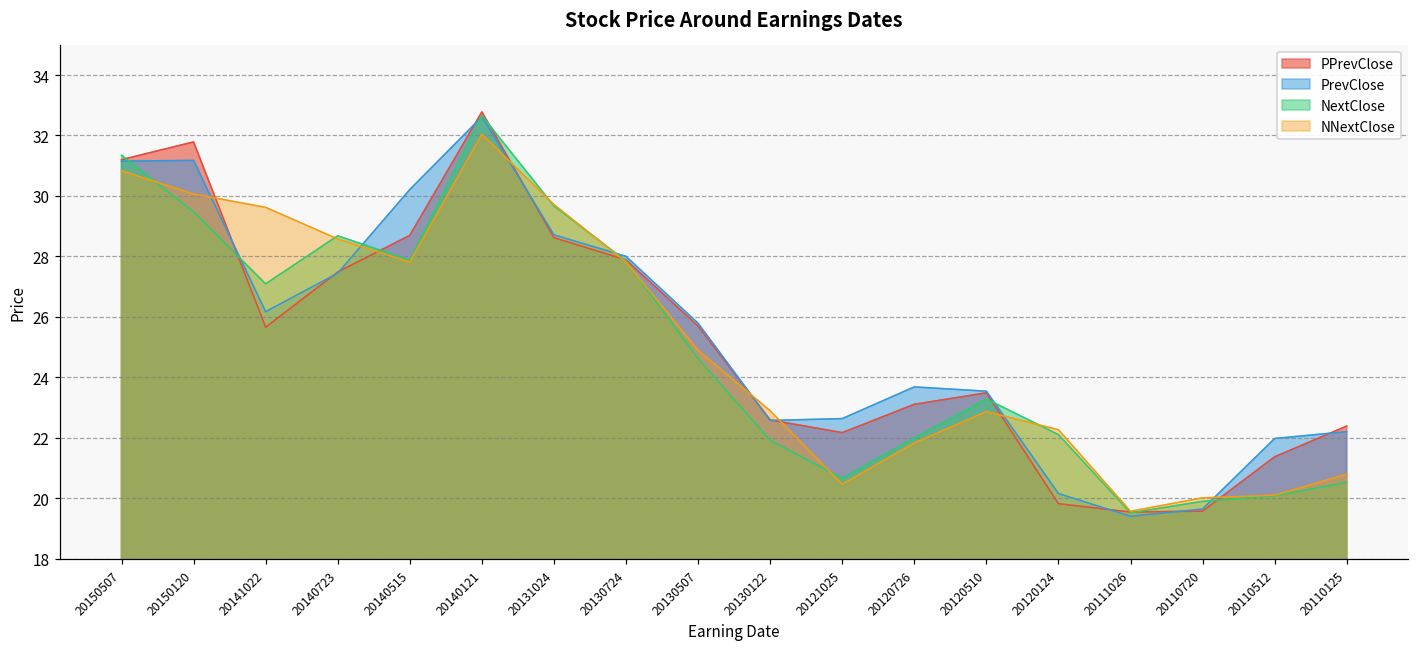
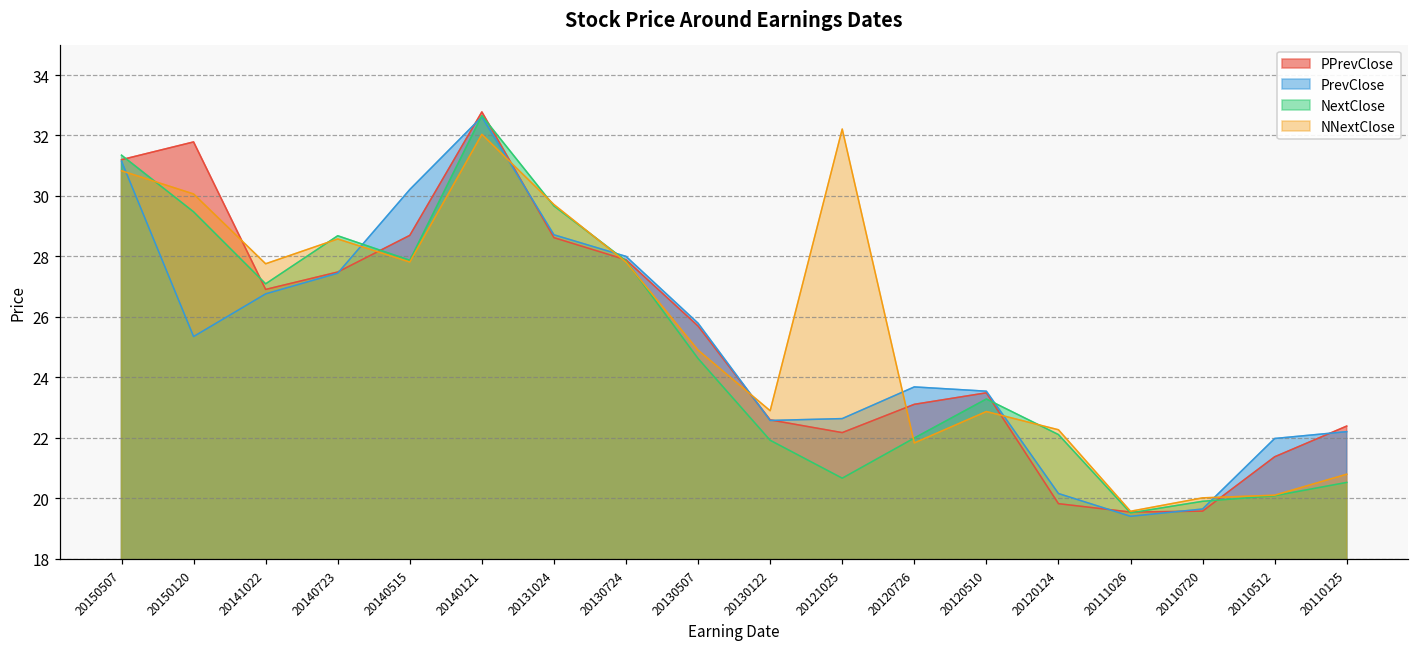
PrevClose, 20150120: 31.2 -> 25.3
PPrevClose, 20141022: 25.7 -> 26.9
PrevClose, 20141022: 26.2 -> 26.8
NNextClose, 20141022: 29.6 -> 27.8
NNextClose, 20121025: 20.5 -> 32.2
